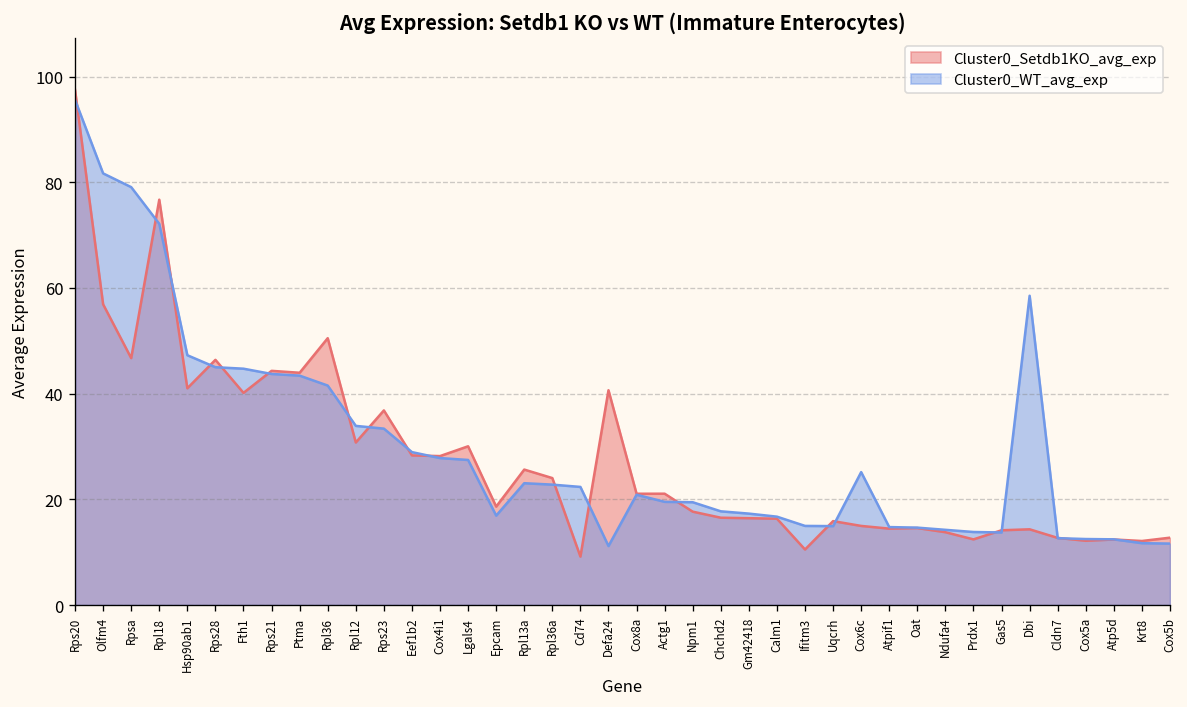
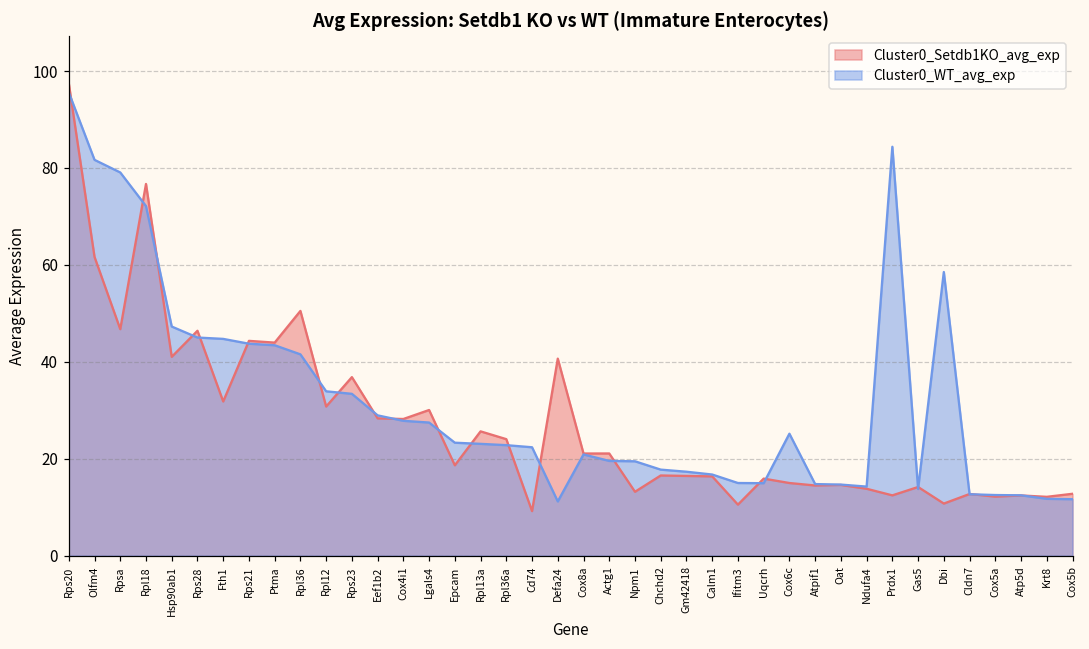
Cluster0_Setdb1KO_avg_exp, Olfm4: 57 -> 62
Cluster0_Setdb1KO_avg_exp, Fth1: 40 -> 32
Cluster0_WT_avg_exp, Epcam: 17 -> 23
Cluster0_Setdb1KO_avg_exp, Npm1: 18 -> 13
Cluster0_WT_avg_exp, Prdx1: 14 -> 84
Cluster0_Setdb1KO_avg_exp, Dbi: 14 -> 11
